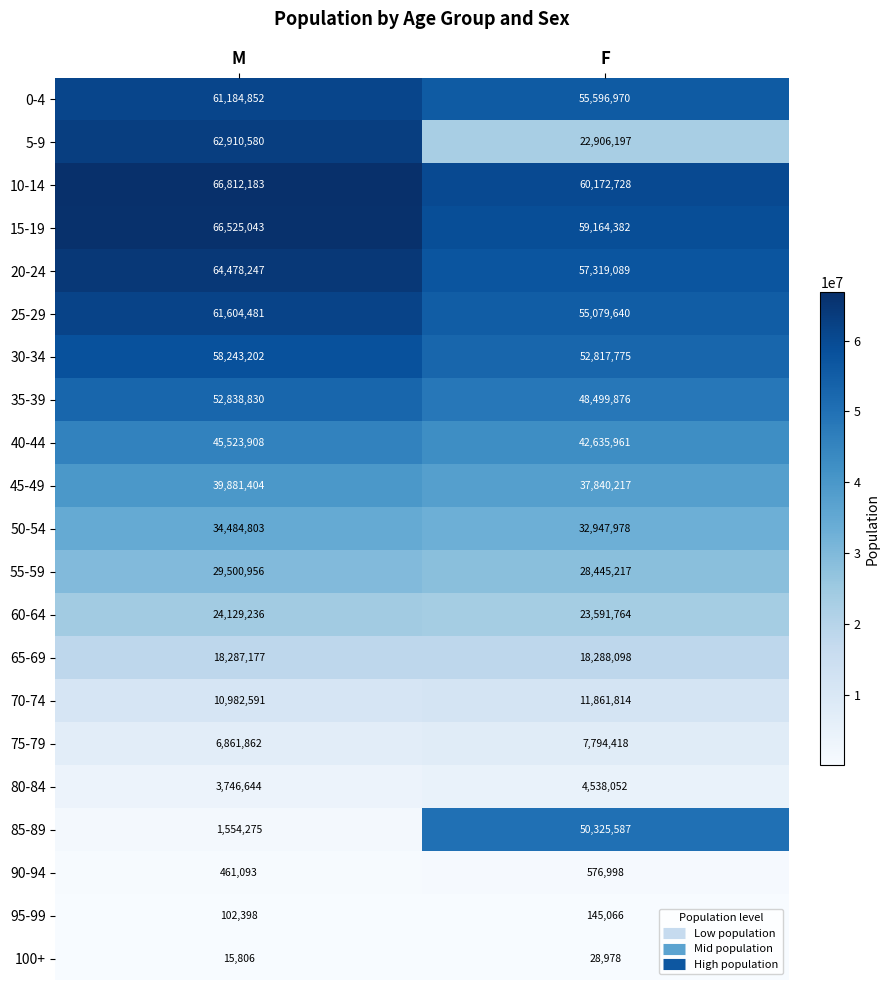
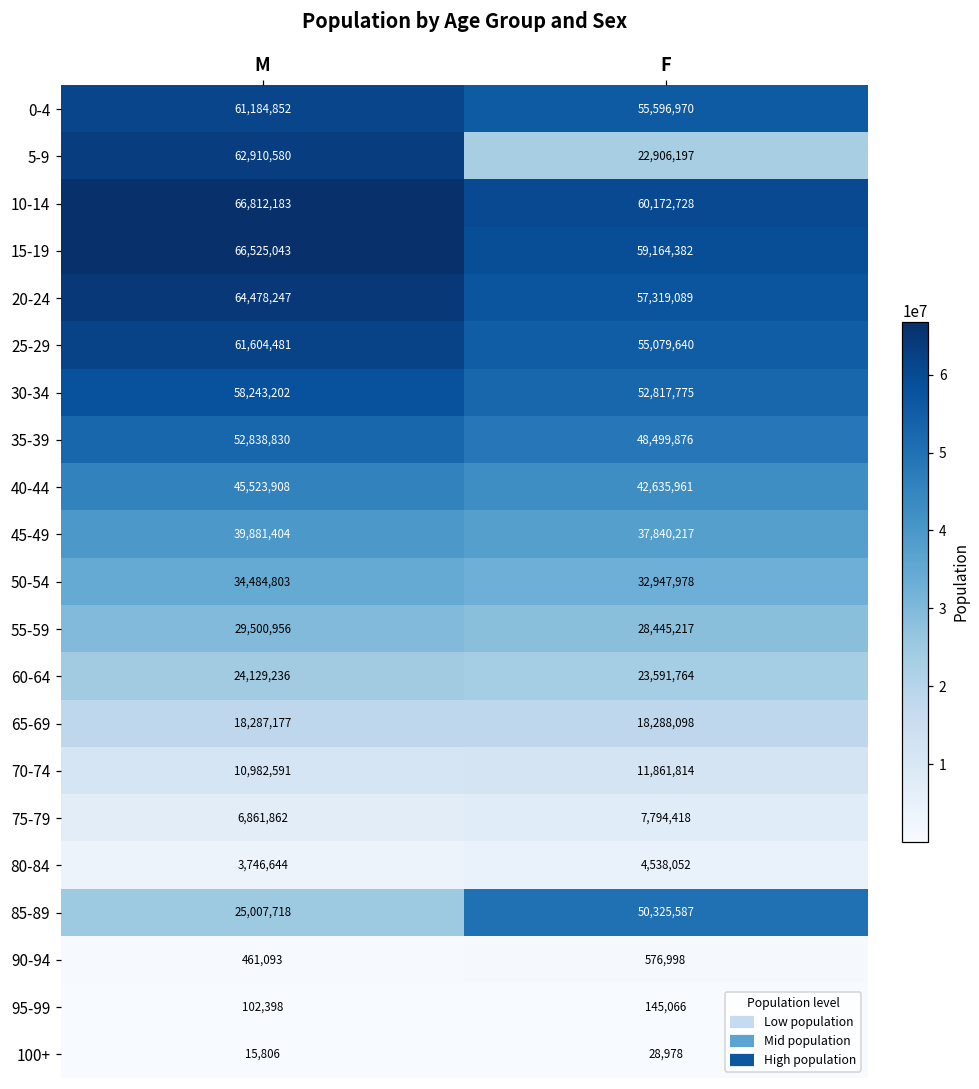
85-89, M: 1,554,275 -> 25,007,718
